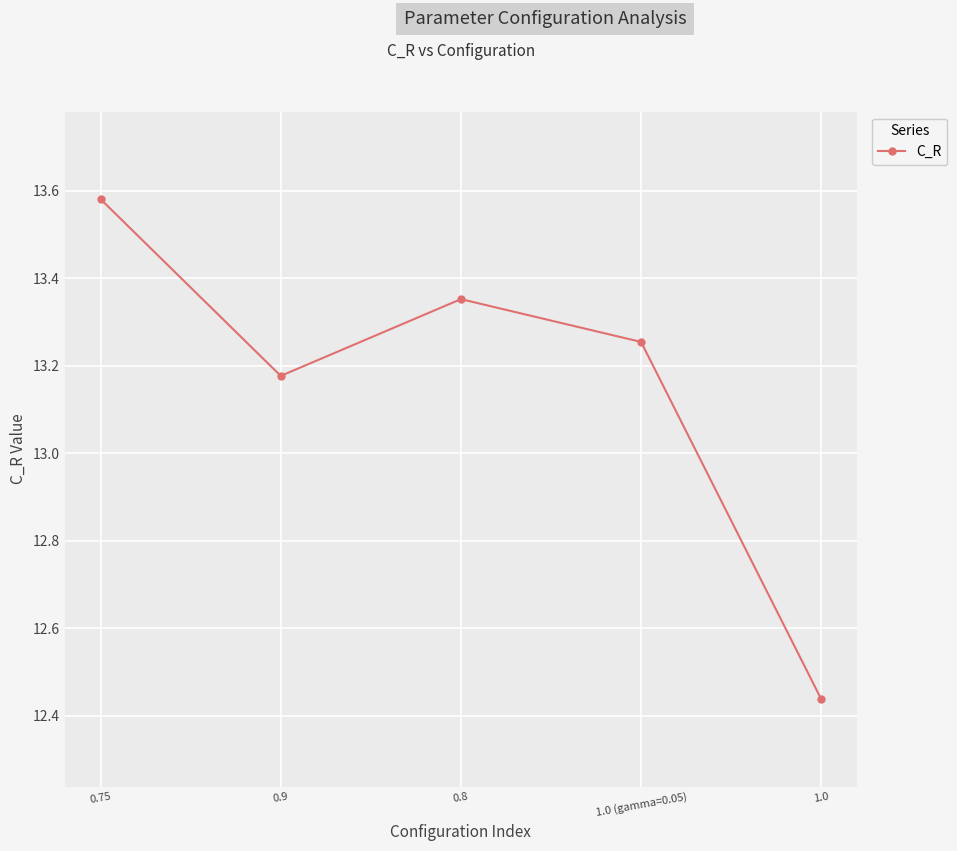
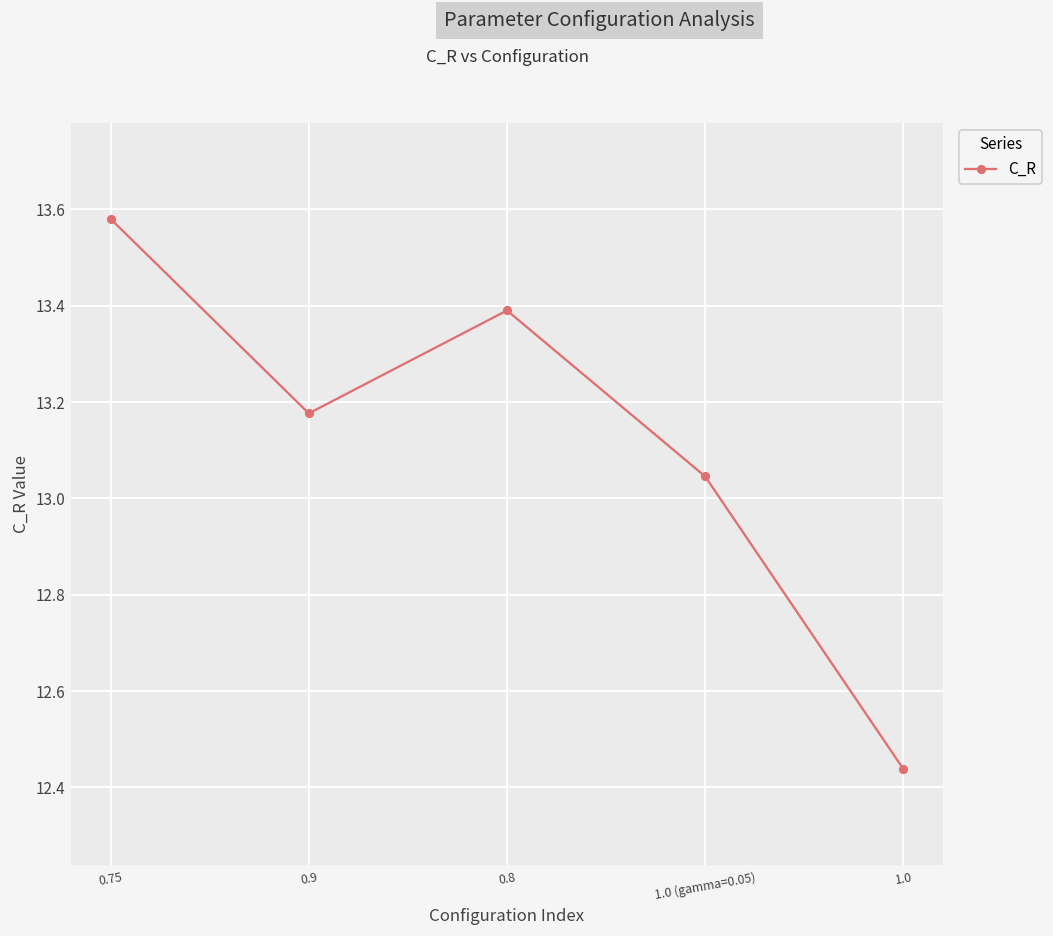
0.8: 13.35 -> 13.39
1.0 (gamma=0.05): 13.25 -> 13.05
